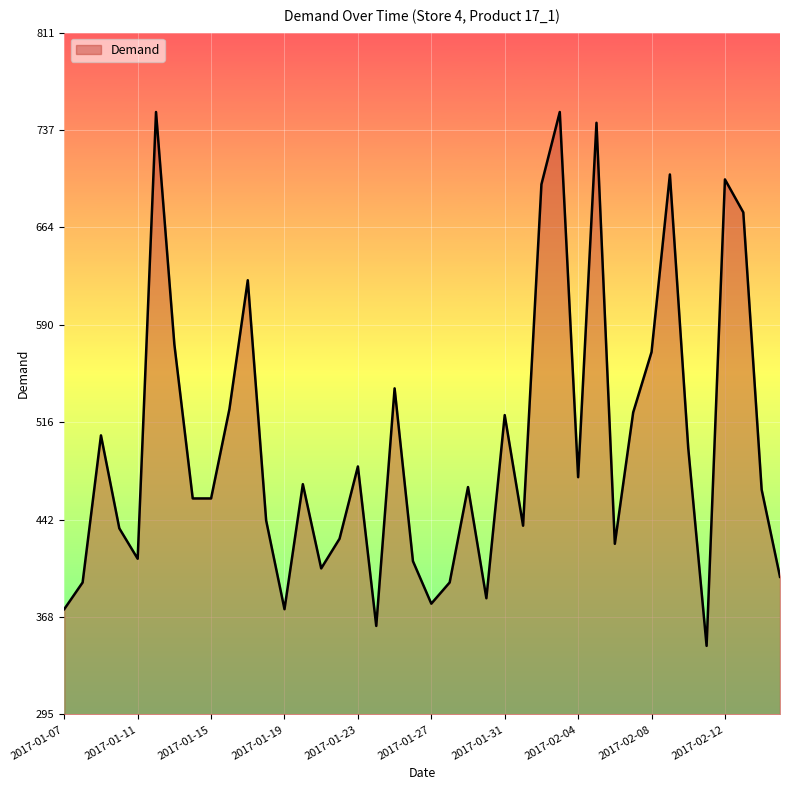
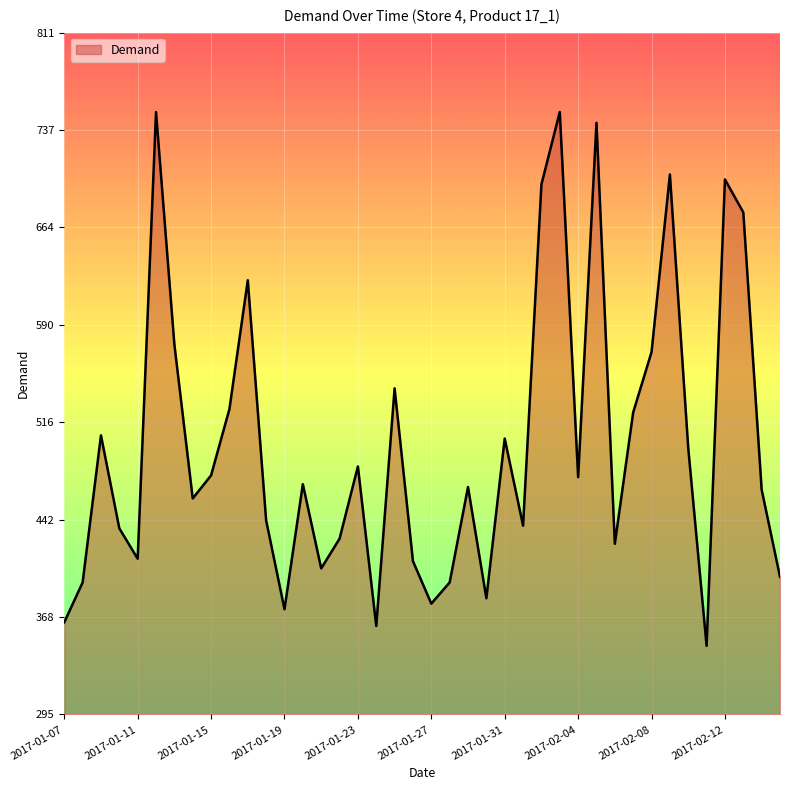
2017-01-07: 374 -> 364
2017-01-15: 458 -> 476
2017-01-31: 521 -> 504
